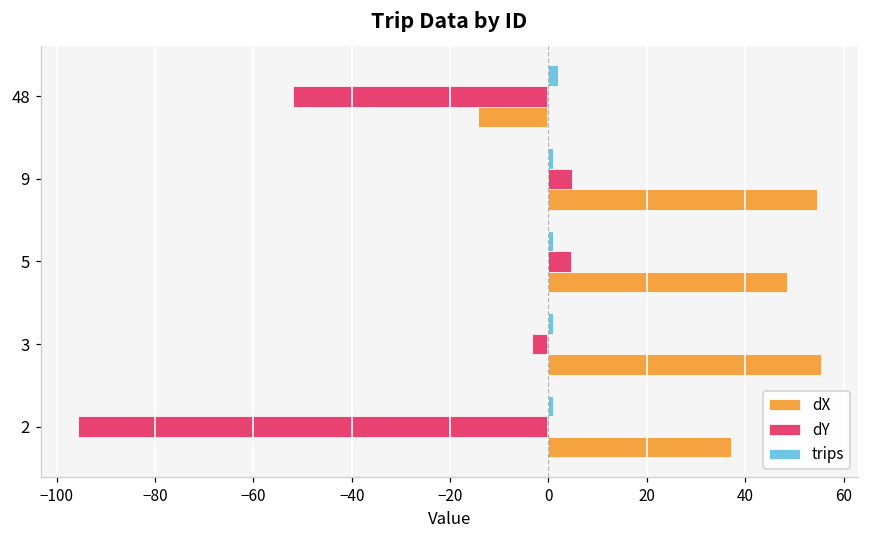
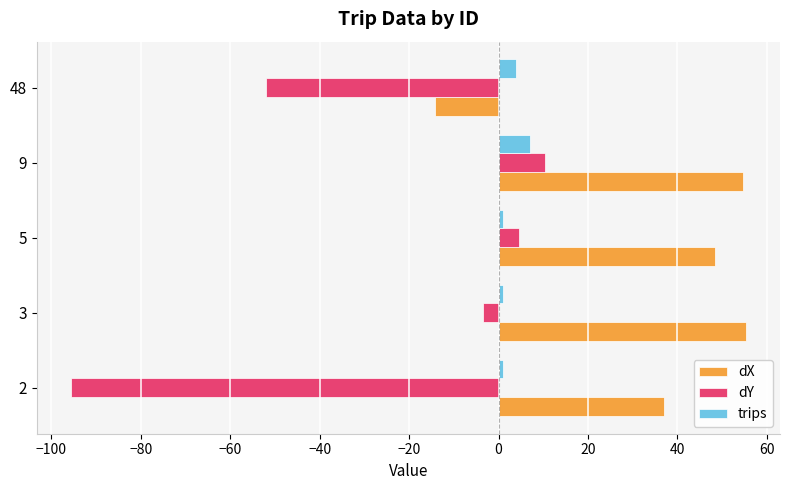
trips, 48: 2 -> 4
trips, 9: 1 -> 7
dY, 9: 5 -> 10
